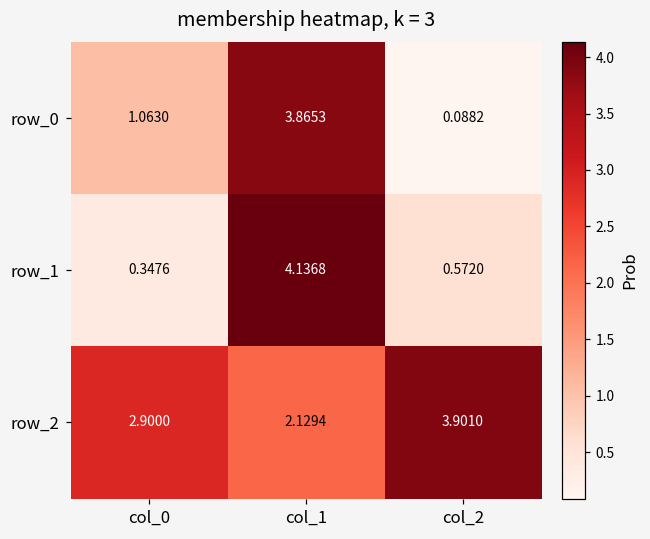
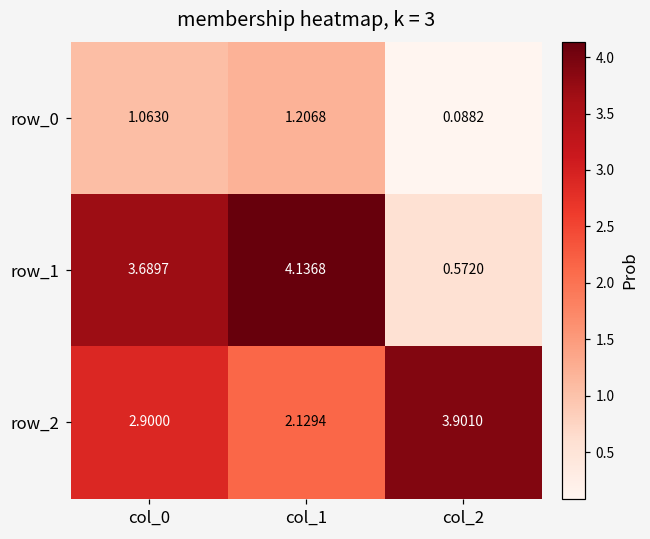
row_0, col_1: 3.8653 -> 1.2068
row_1, col_0: 0.3476 -> 3.6897
